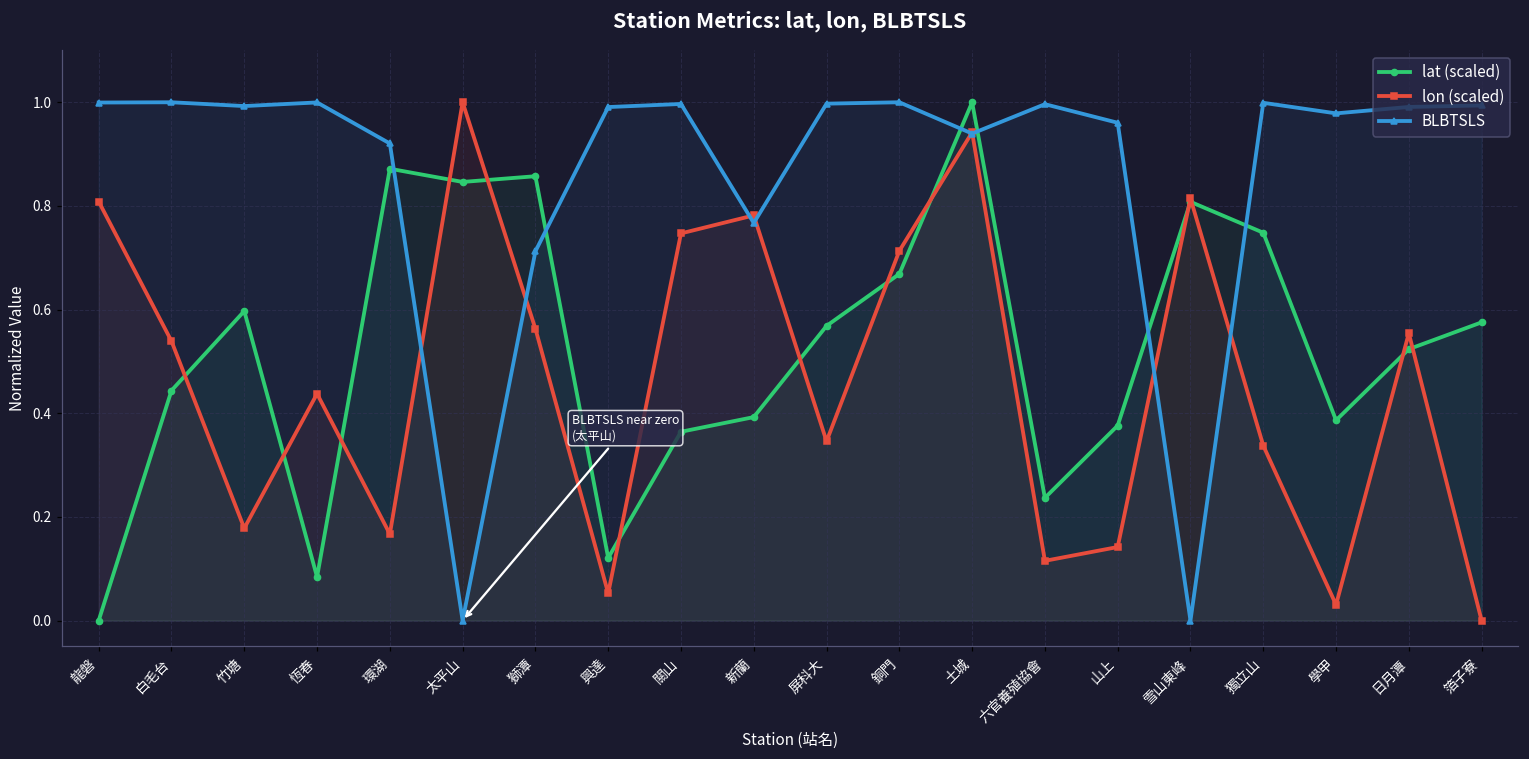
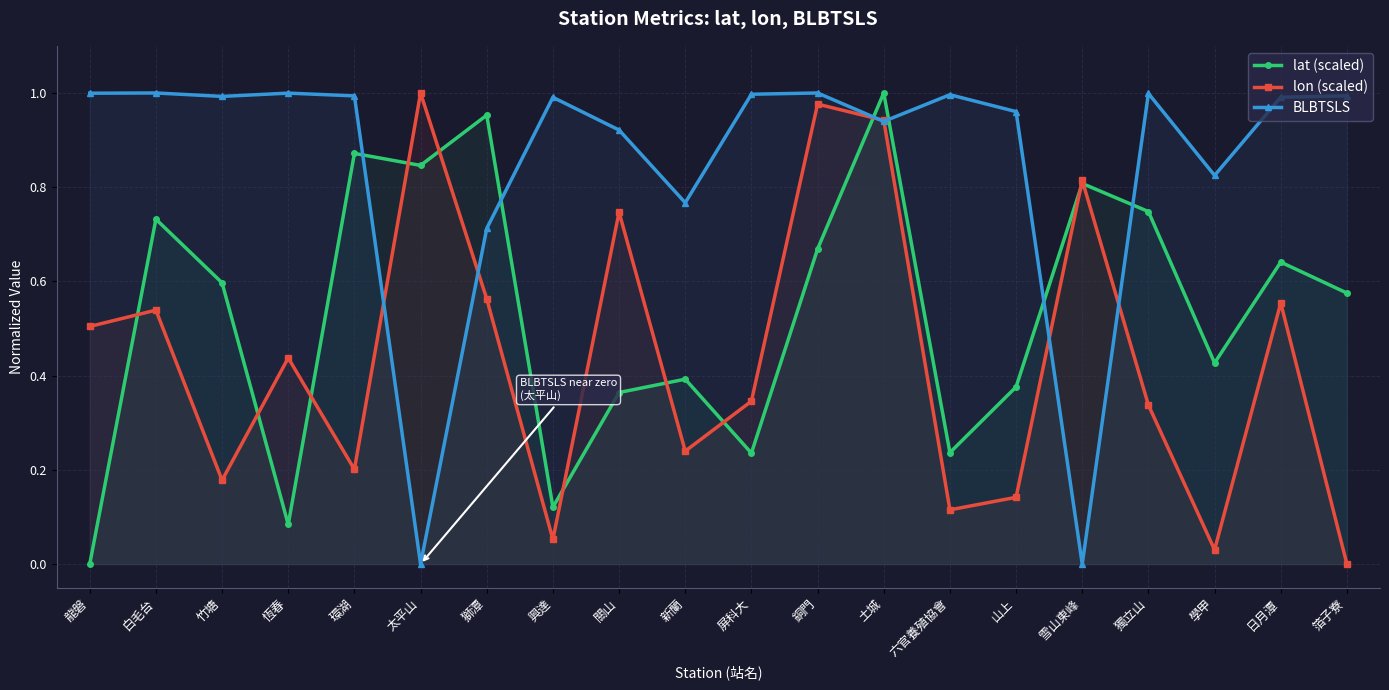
lon (scaled), 龍磐: 0.81 -> 0.50
lat (scaled), 白毛台: 0.44 -> 0.73
lon (scaled), 環湖: 0.17 -> 0.20
BLBTSLS, 環湖: 0.92 -> 0.99
lat (scaled), 獅潭: 0.86 -> 0.95
BLBTSLS, 關山: 1.00 -> 0.92
lon (scaled), 新蘭: 0.78 -> 0.24
lat (scaled), 屏科大: 0.57 -> 0.24
lon (scaled), 銅門: 0.71 -> 0.98
lat (scaled), 學甲: 0.39 -> 0.43
BLBTSLS, 學甲: 0.98 -> 0.82
lat (scaled), 日月潭: 0.52 -> 0.64
